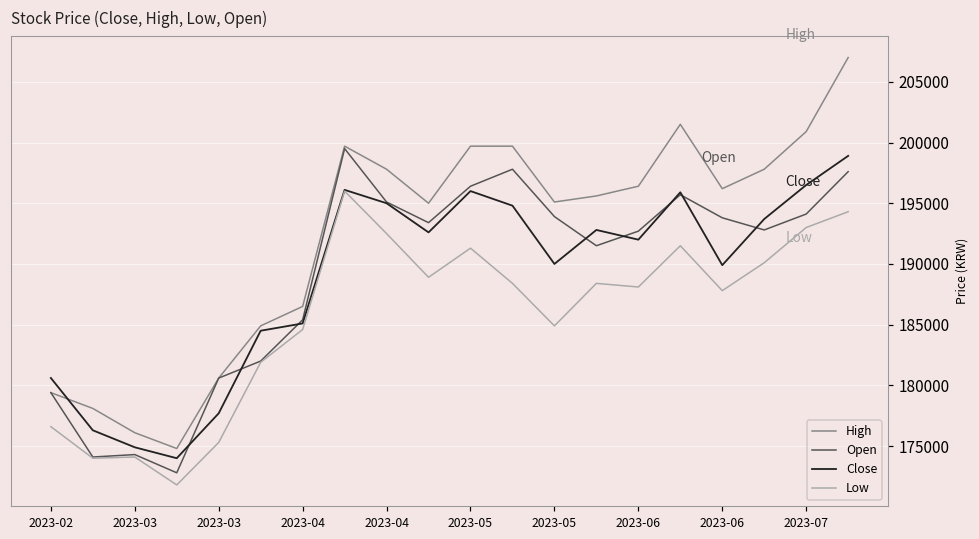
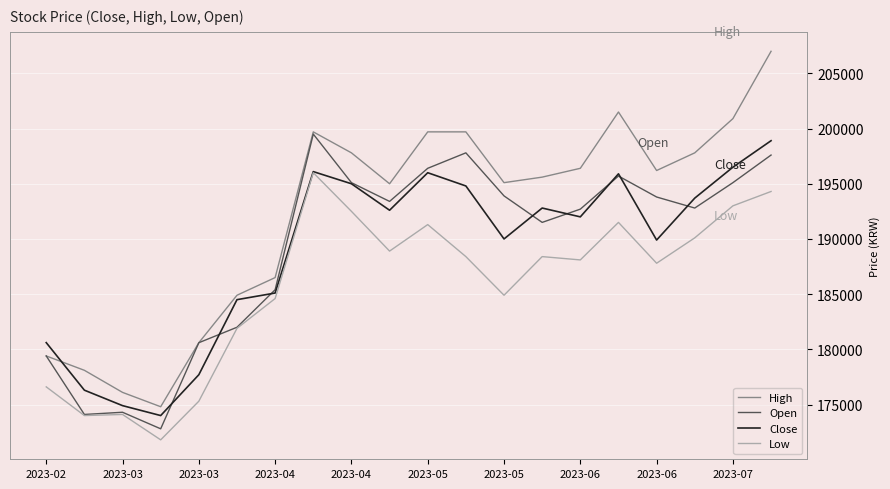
Open, 2023-07: 194100 -> 195100
